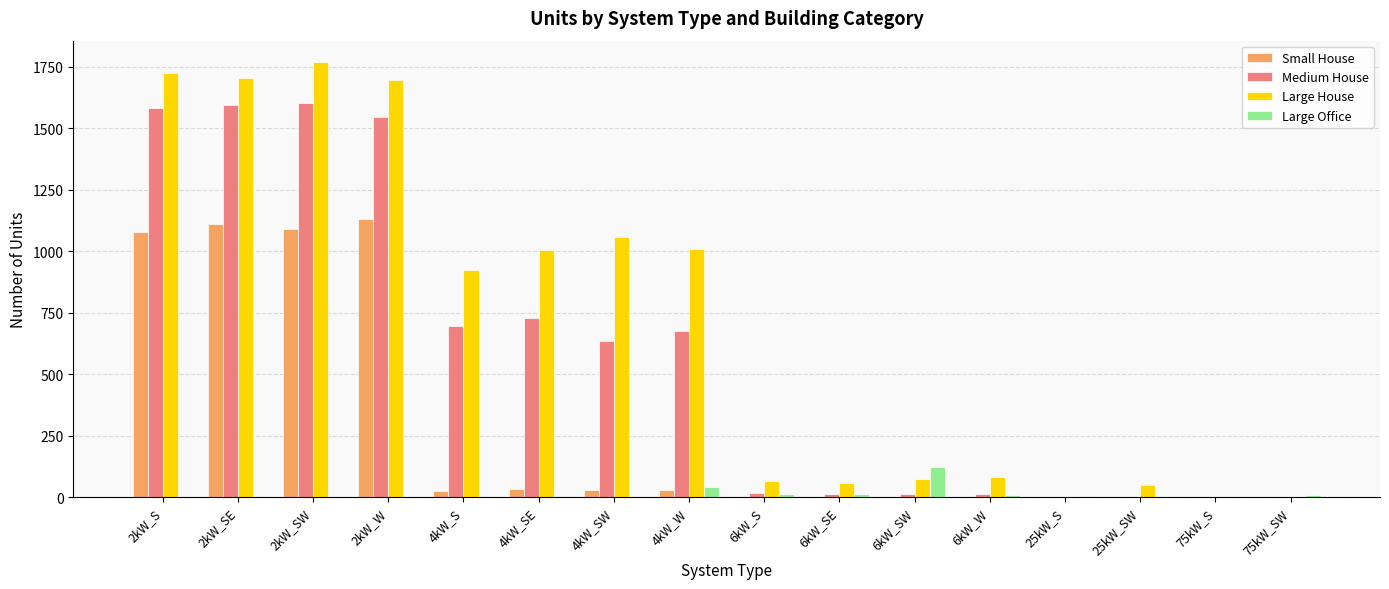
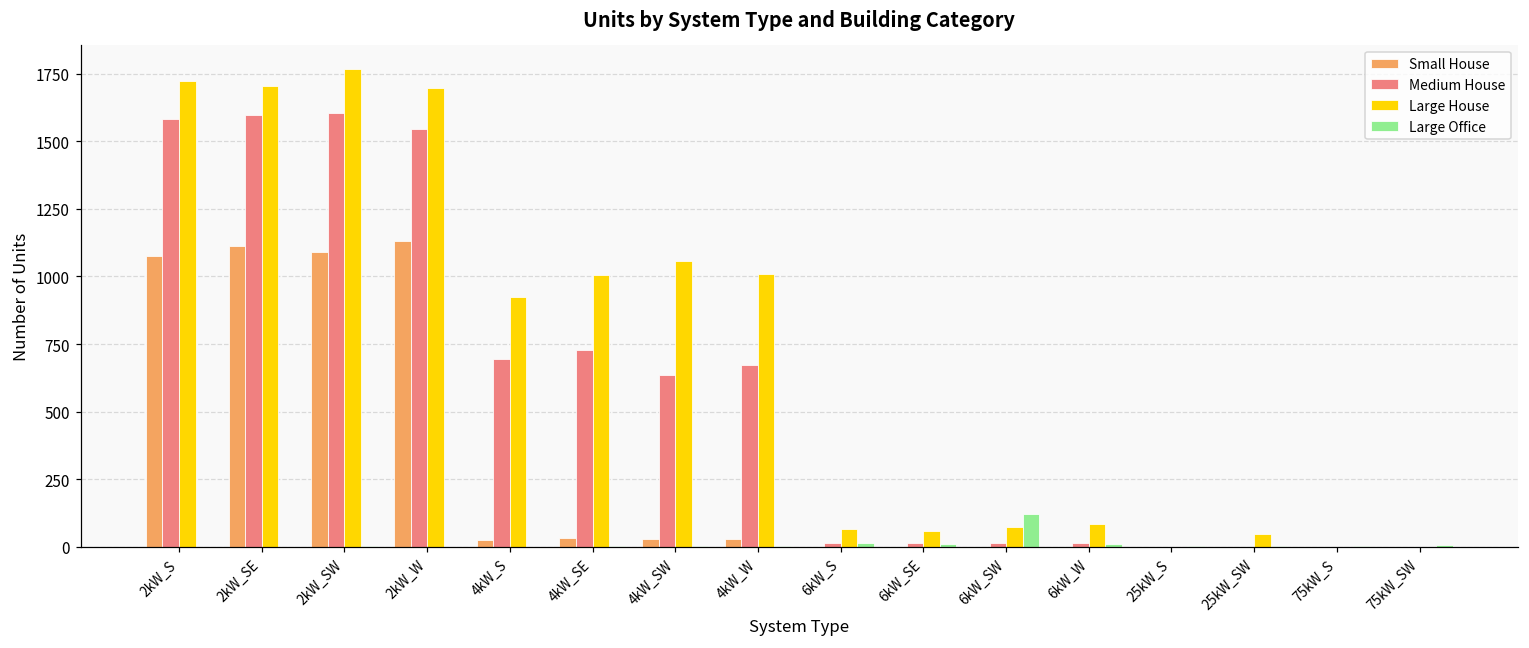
Large Office, 4kW_W: 40 -> 0
